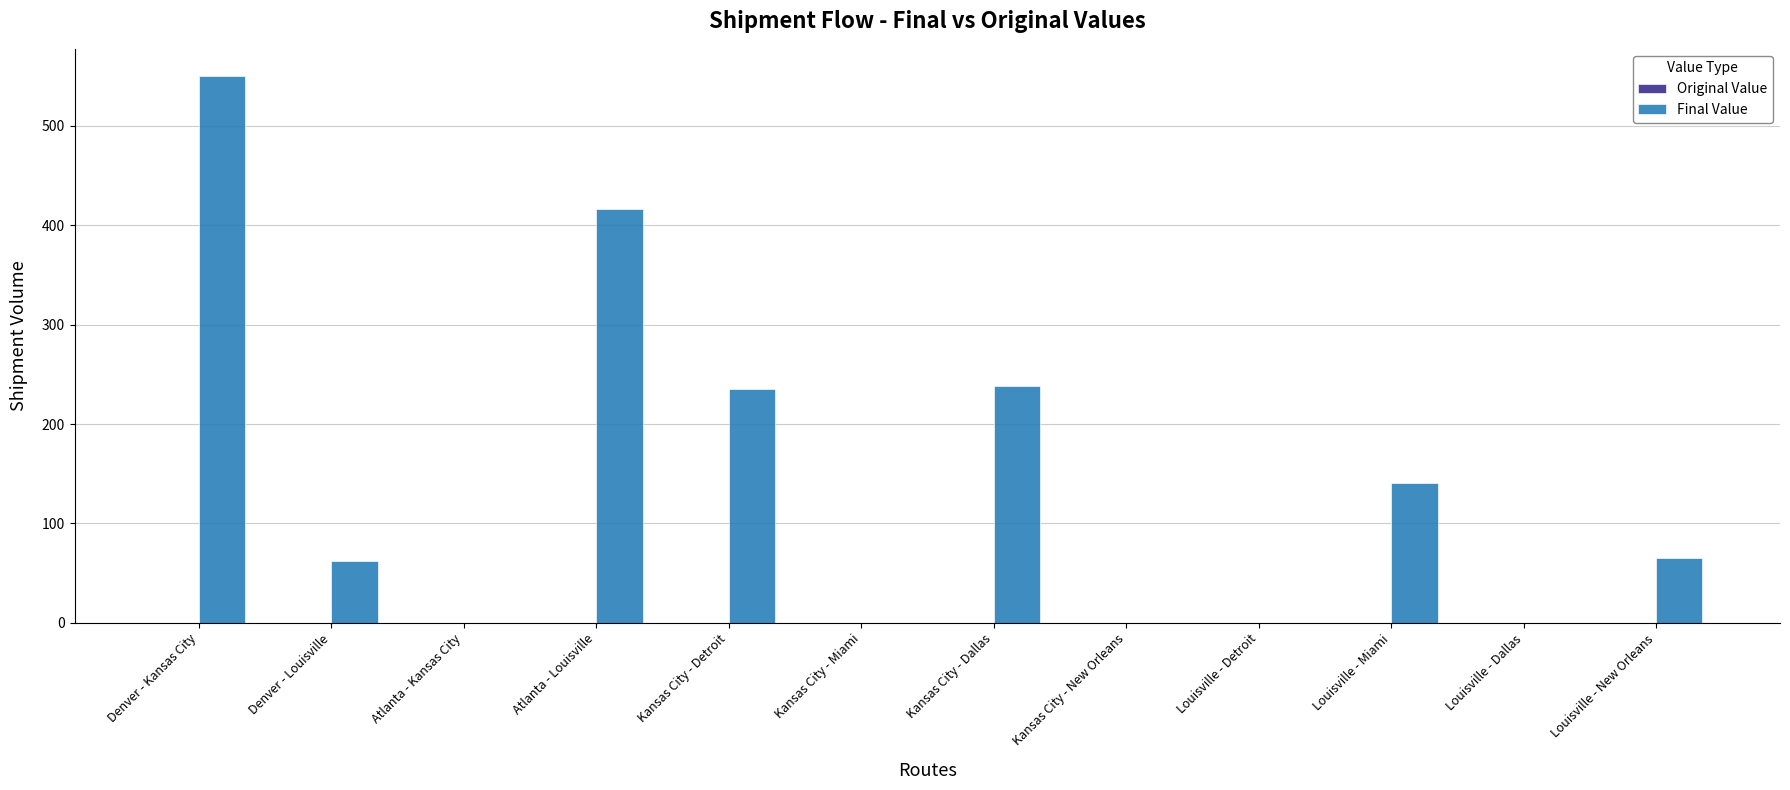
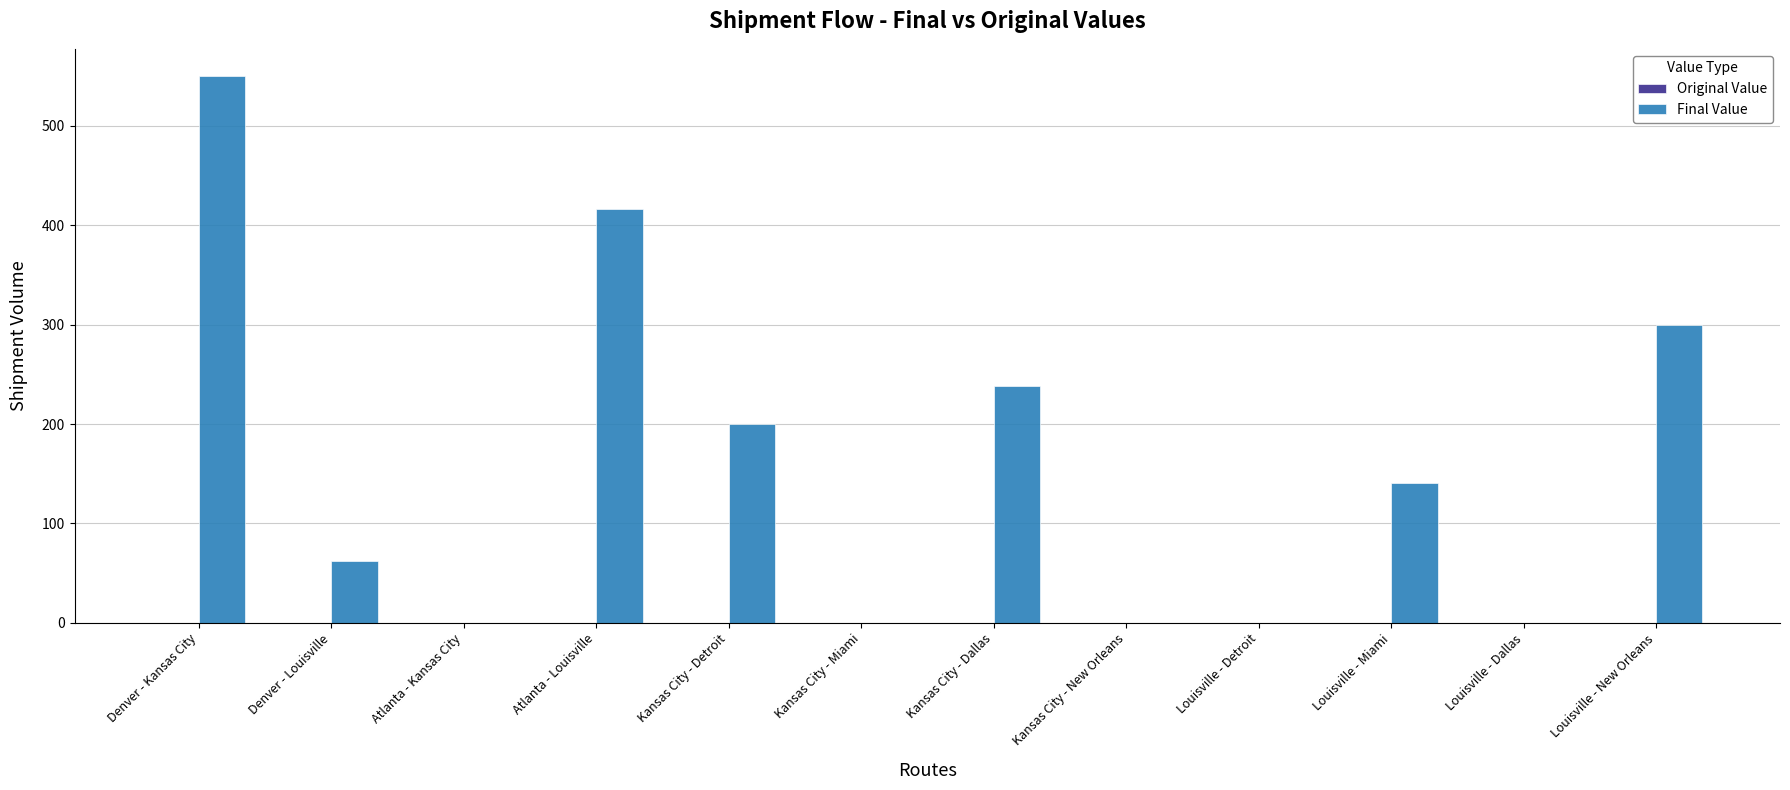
Final Value, Kansas City - Detroit: 240 -> 200
Final Value, Louisville - New Orleans: 70 -> 300
